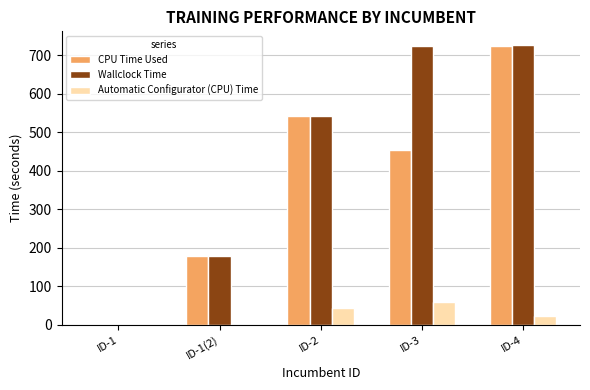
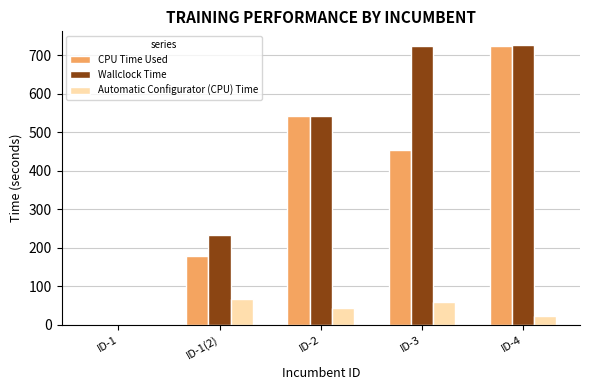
Wallclock Time, ID-1(2): 180 -> 230
Automatic Configurator (CPU) Time, ID-1(2): 0 -> 70
